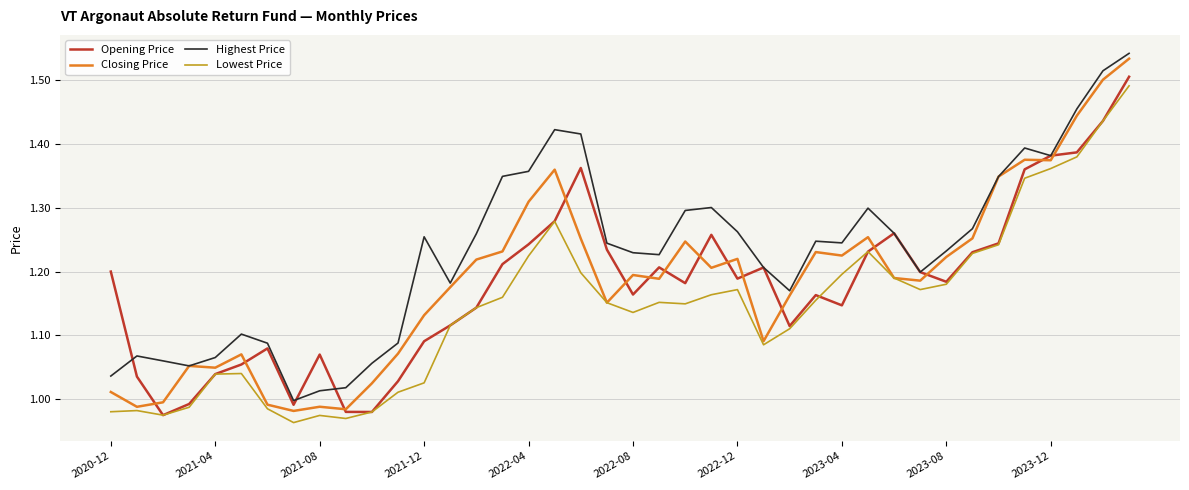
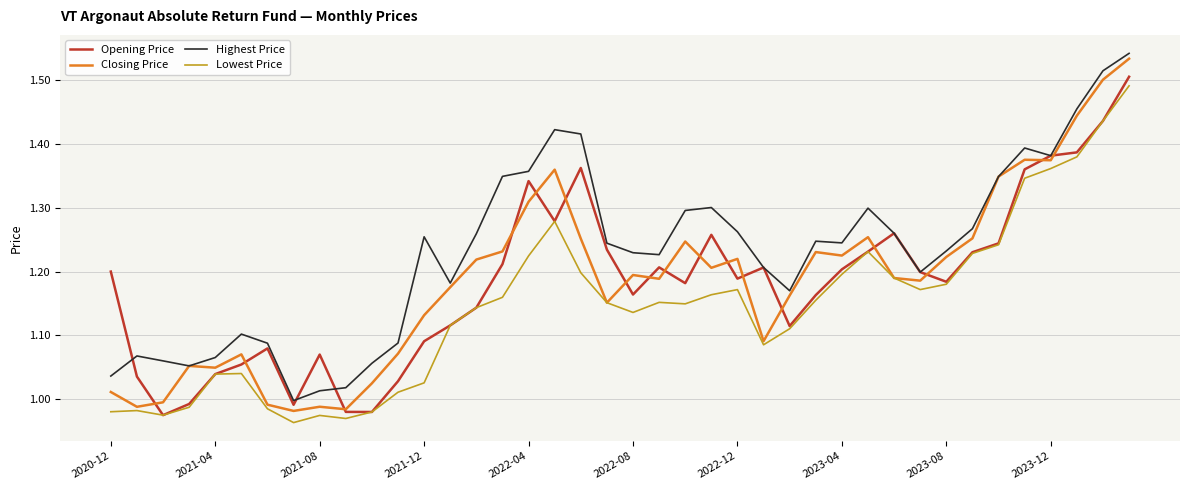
Opening Price, 2022-04: 1.24 -> 1.34
Opening Price, 2023-04: 1.15 -> 1.20
